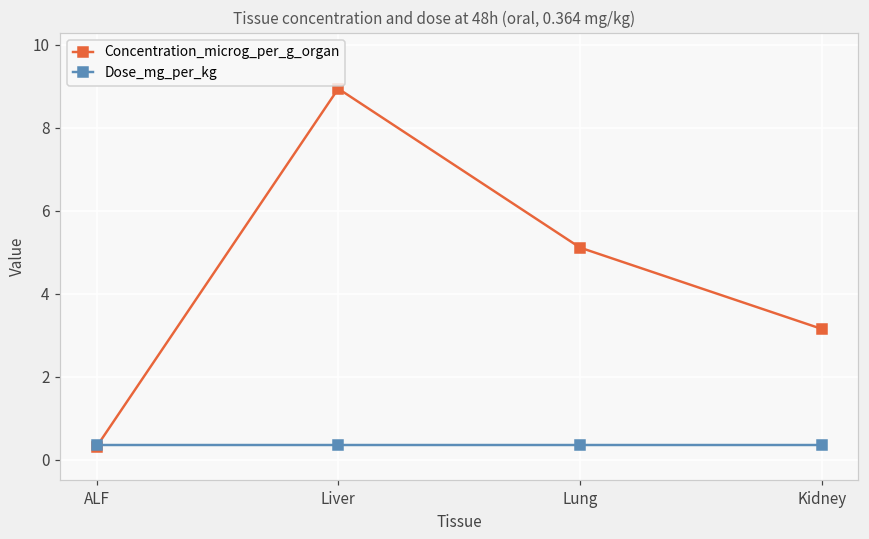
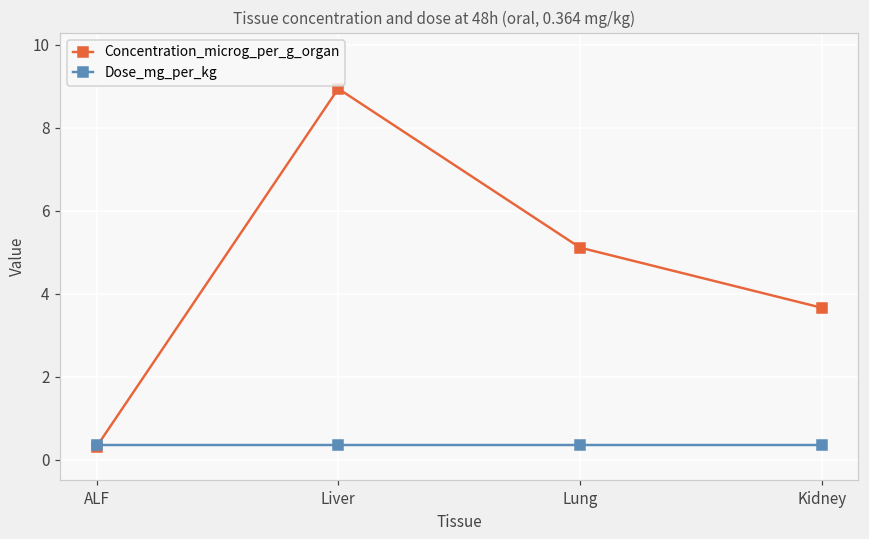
Concentration_microg_per_g_organ, Kidney: 3.2 -> 3.7
